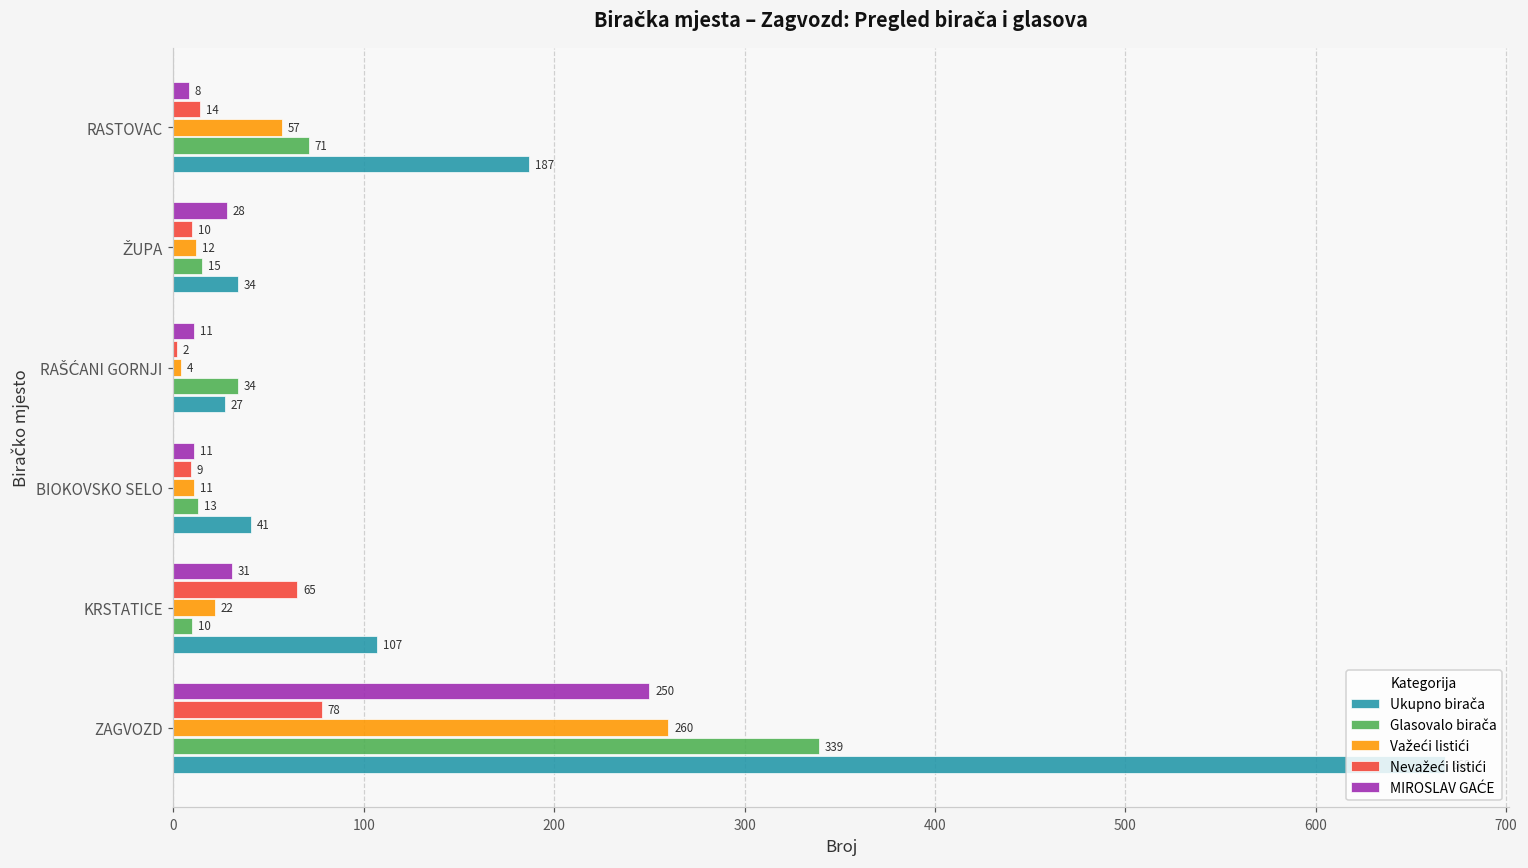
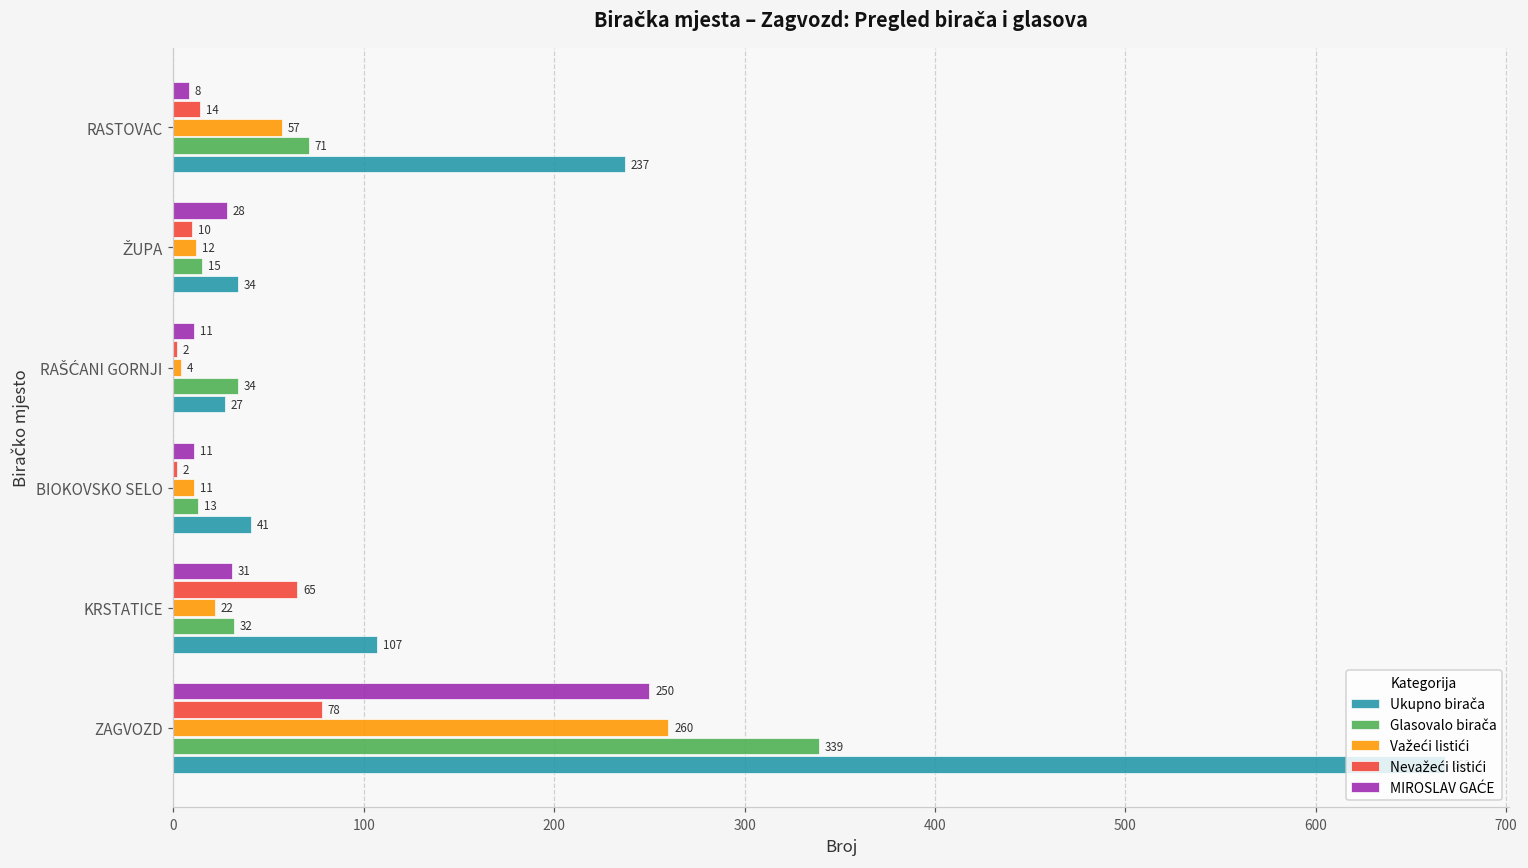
Ukupno birača, RASTOVAC: 187 -> 237
Nevažeći listići, BIOKOVSKO SELO: 9 -> 2
Glasovalo birača, KRSTATICE: 10 -> 32
